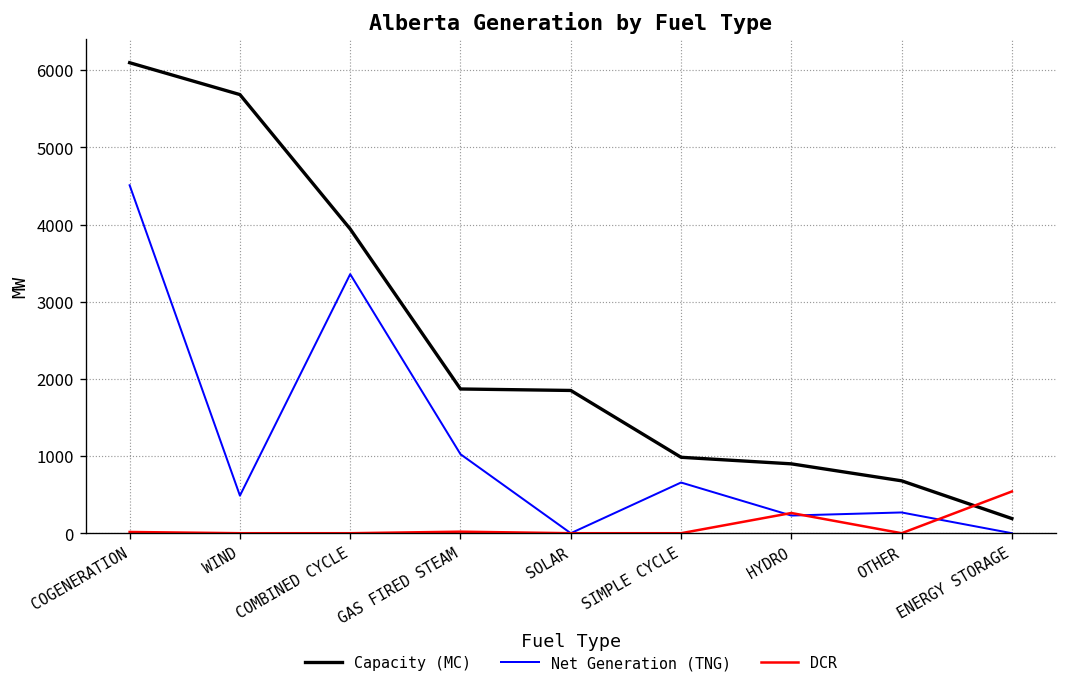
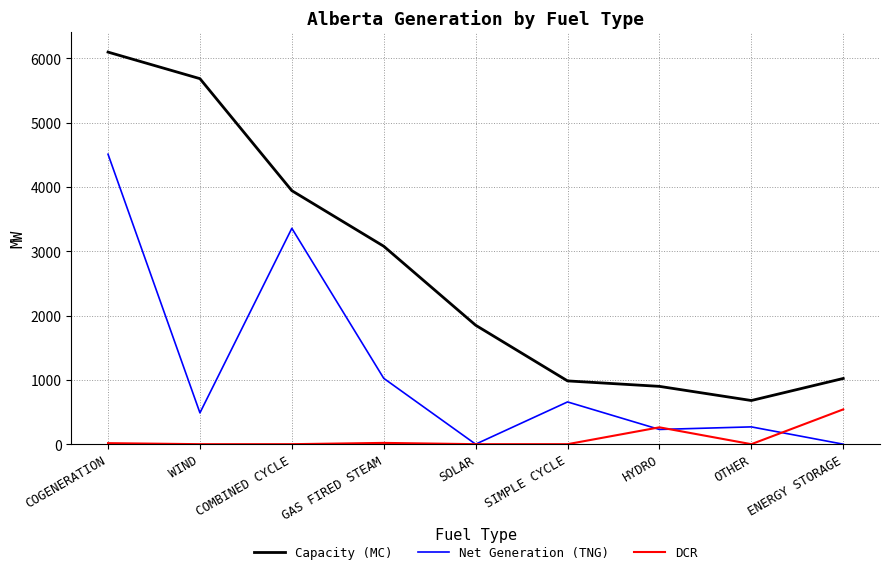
Capacity (MC), GAS FIRED STEAM: 1900 -> 3100
Capacity (MC), ENERGY STORAGE: 200 -> 1000
